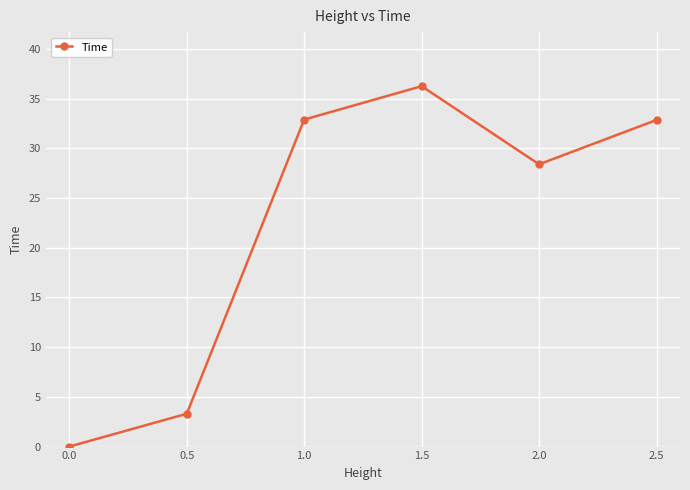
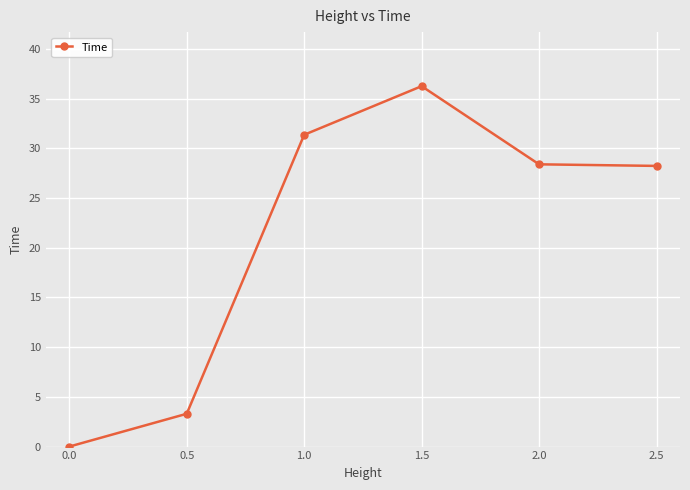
1.0: 33 -> 31
2.5: 33 -> 28
